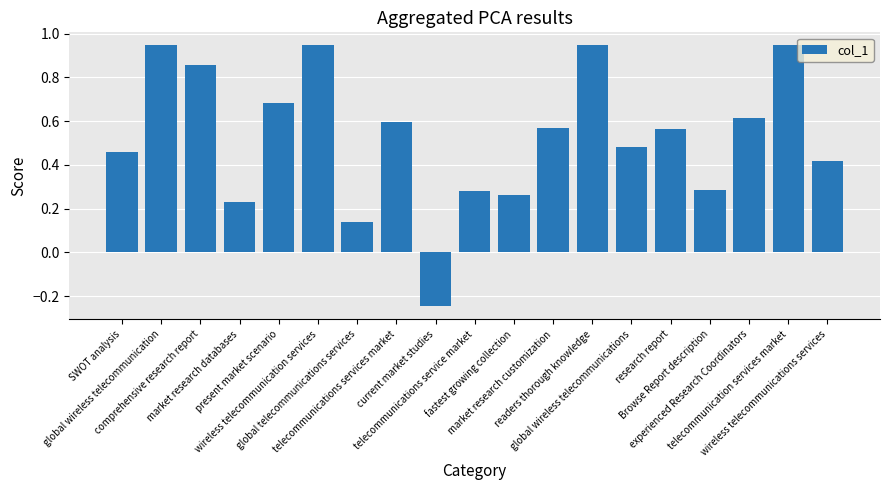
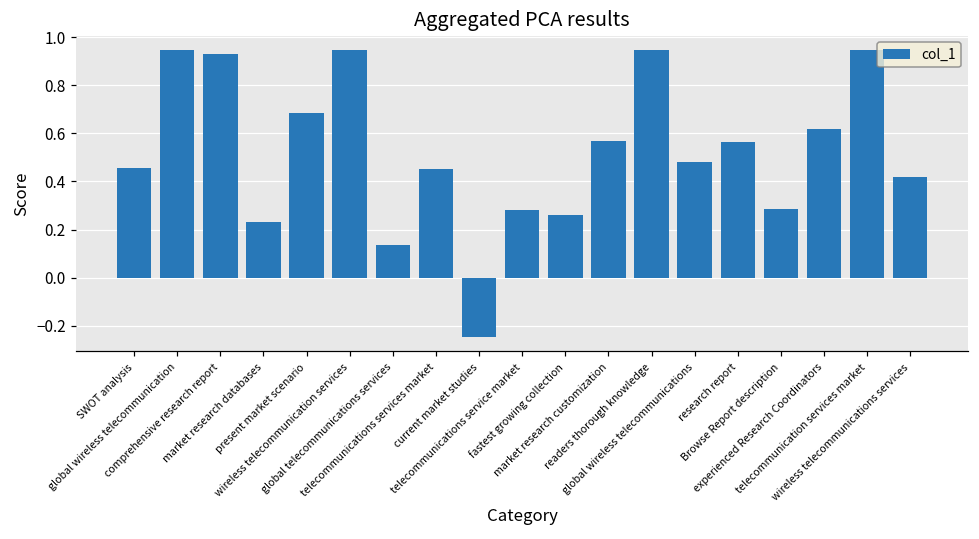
comprehensive research report: 0.86 -> 0.93
telecommunications services market: 0.60 -> 0.45
